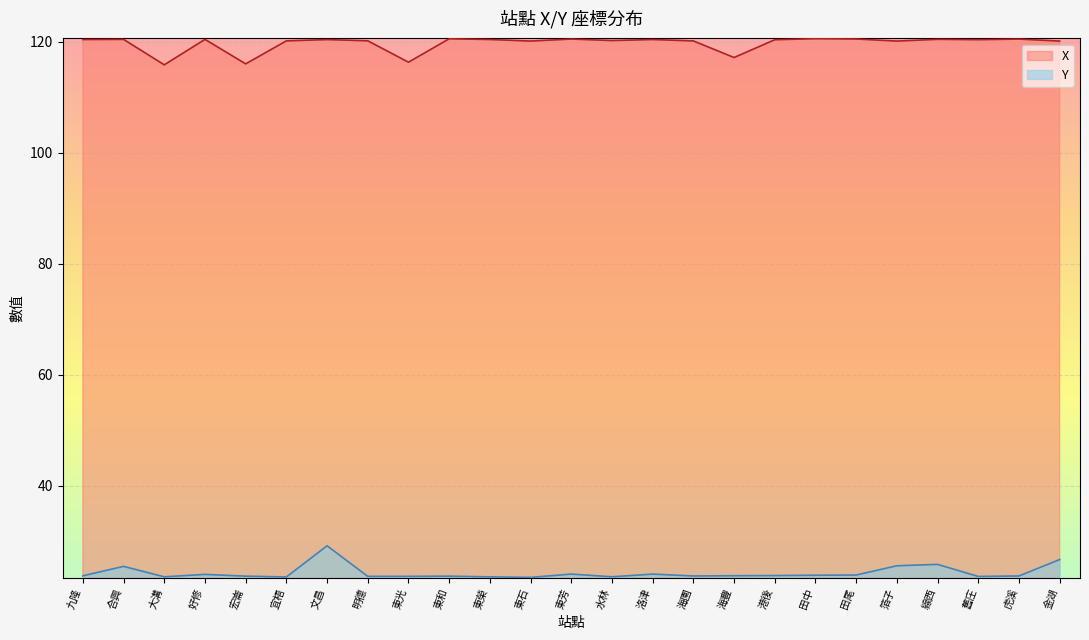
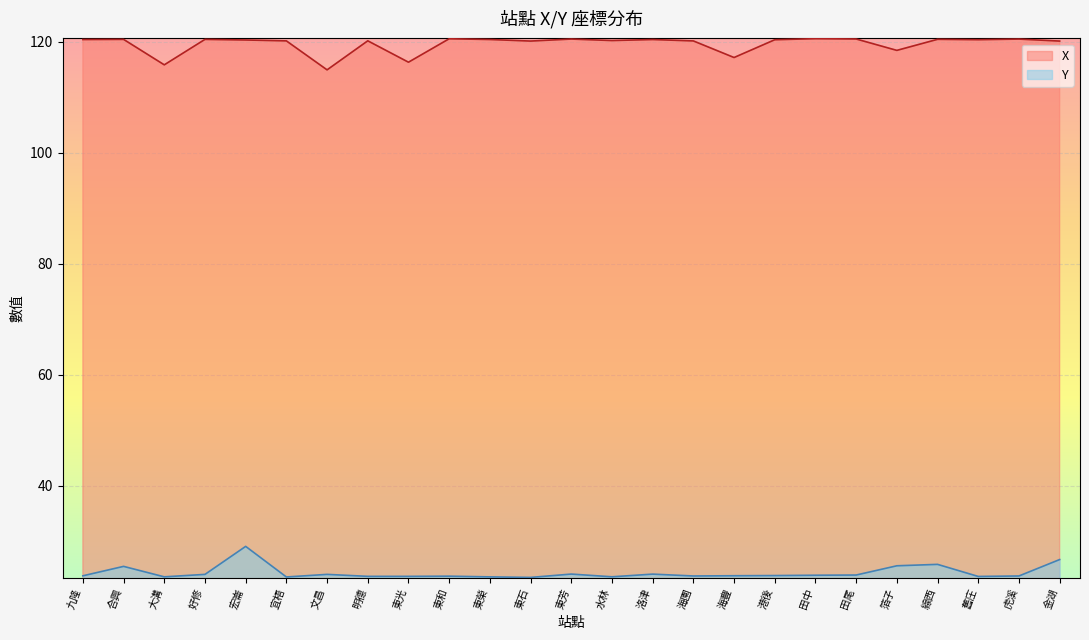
X, 宏崙: 116 -> 120
Y, 宏崙: 24 -> 29
X, 文昌: 120 -> 115
Y, 文昌: 29 -> 24
X, 箔子: 120 -> 118
